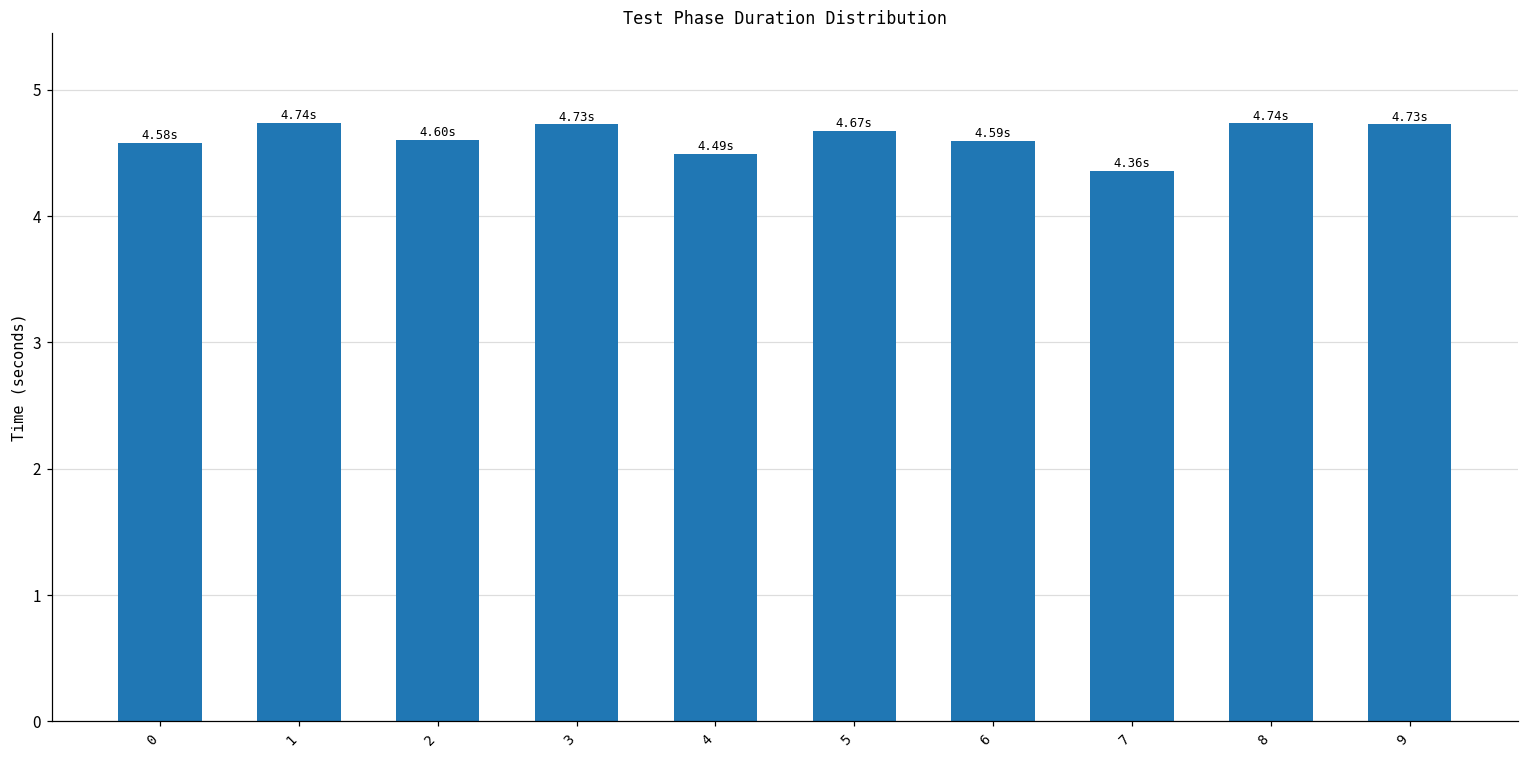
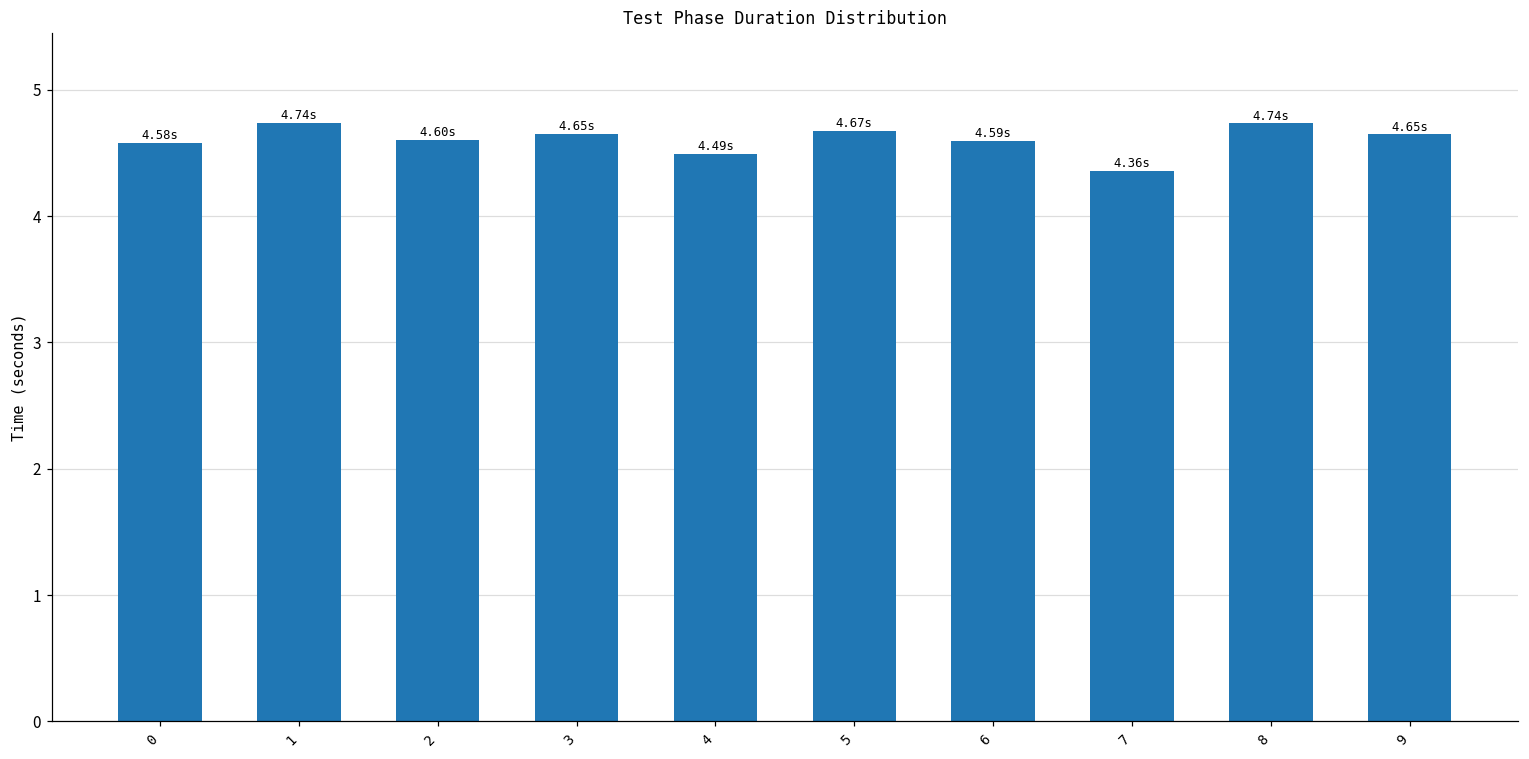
3: 4.73s -> 4.65s
9: 4.73s -> 4.65s
